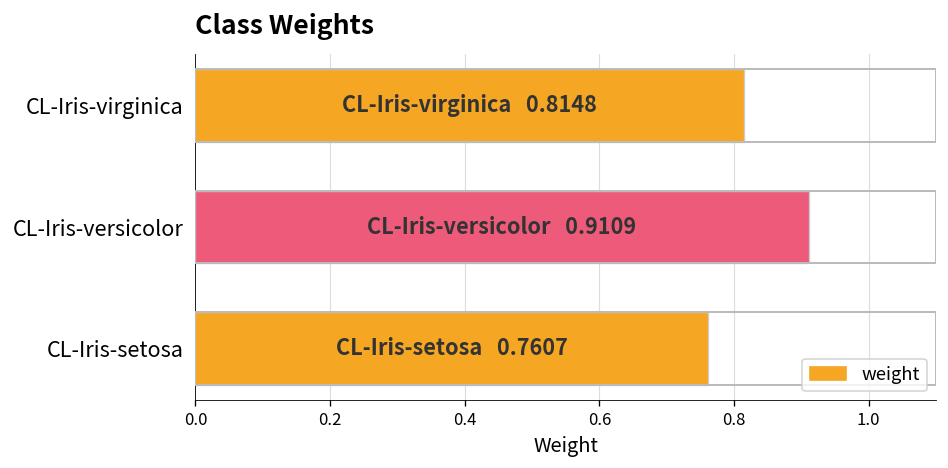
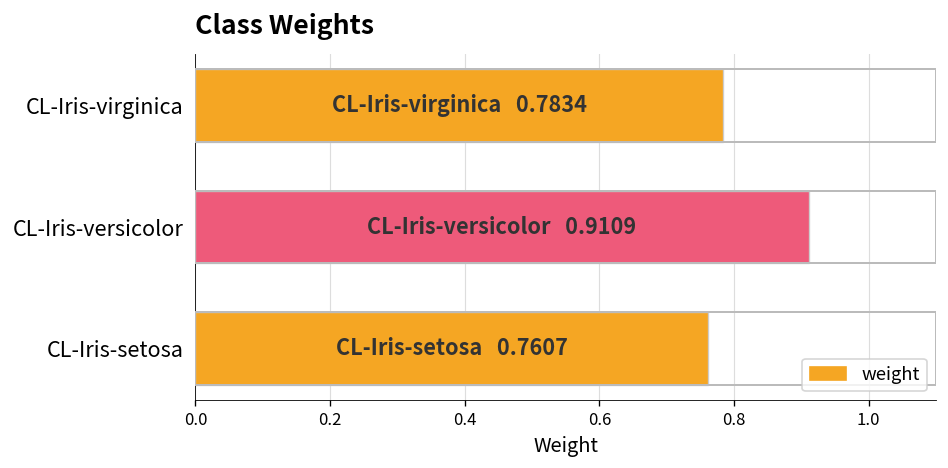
CL-Iris-virginica: 0.8148 -> 0.7834
